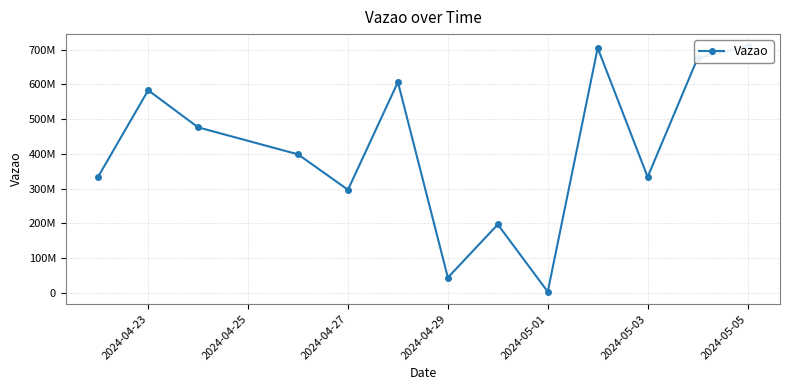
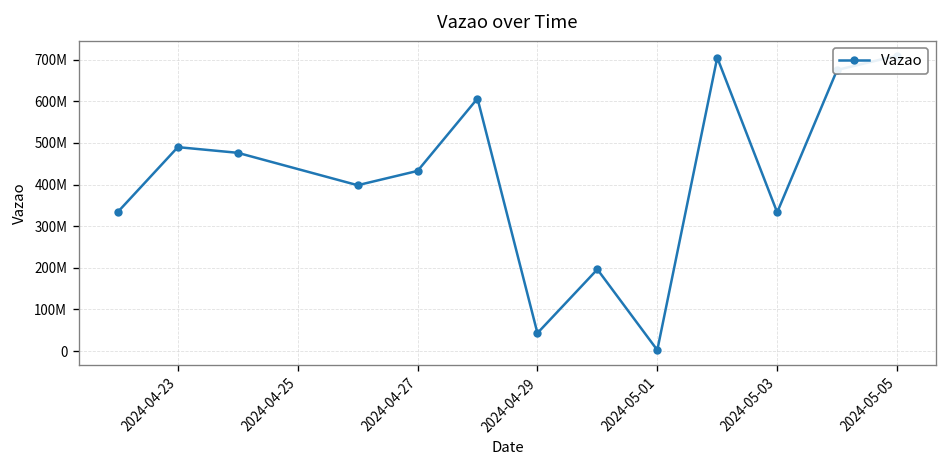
2024-04-23: 580000000 -> 490000000
2024-04-27: 300000000 -> 430000000
